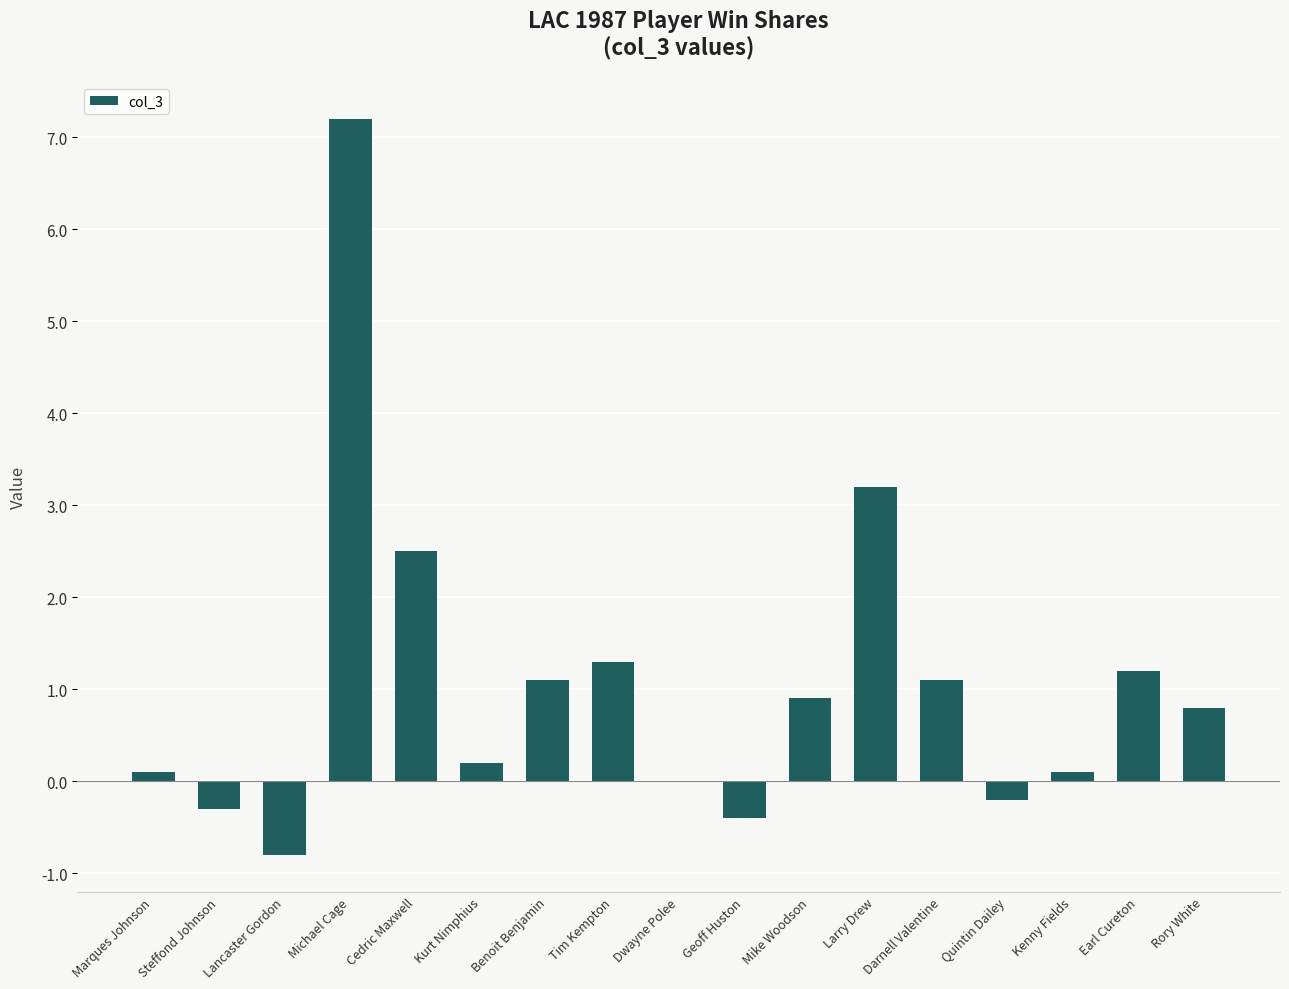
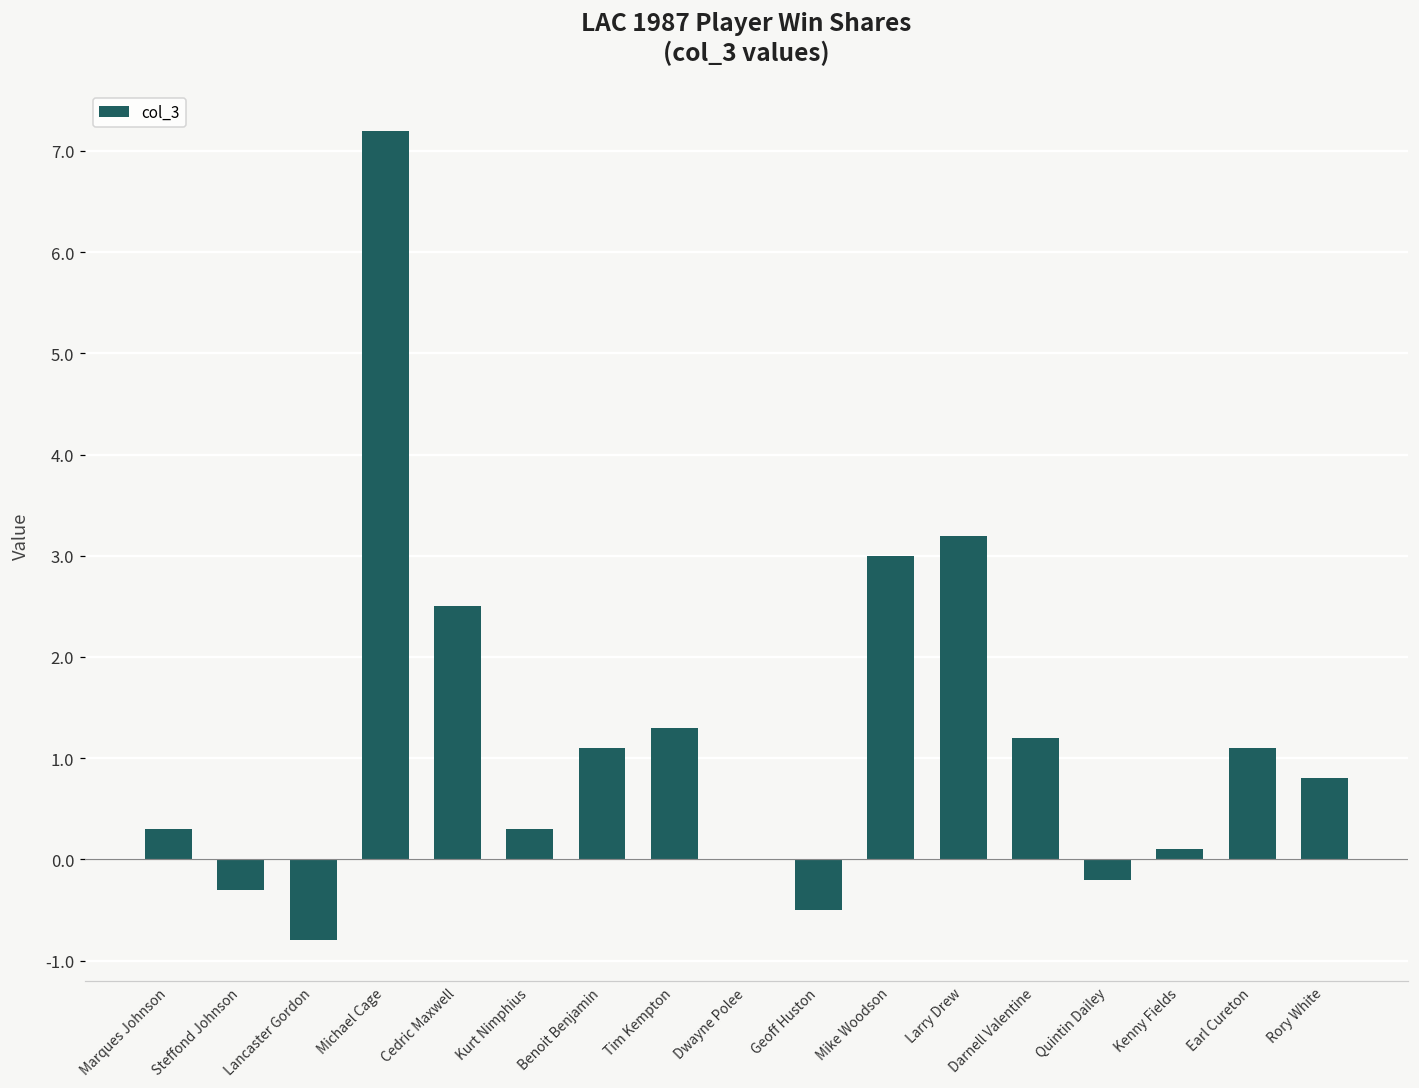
Marques Johnson: 0.1 -> 0.3
Kurt Nimphius: 0.2 -> 0.3
Geoff Huston: -0.4 -> -0.5
Mike Woodson: 0.9 -> 3.0
Darnell Valentine: 1.1 -> 1.2
Earl Cureton: 1.2 -> 1.1
